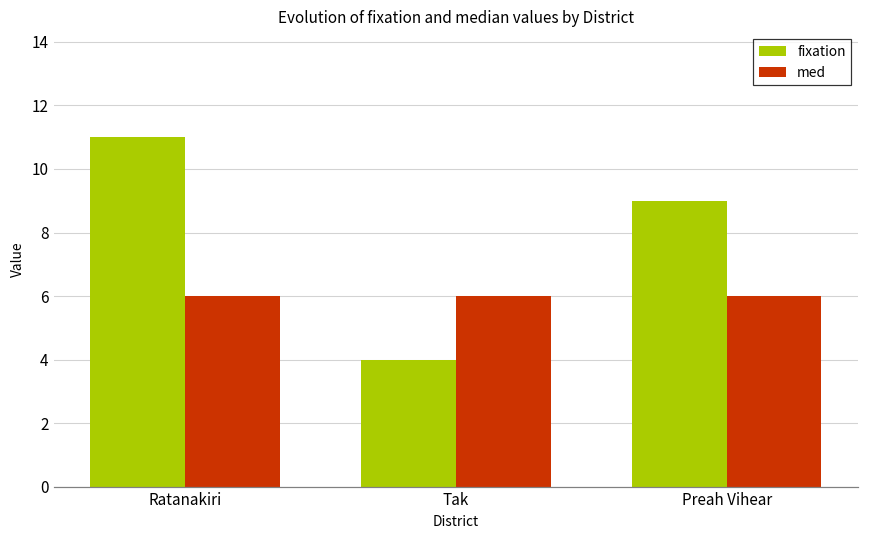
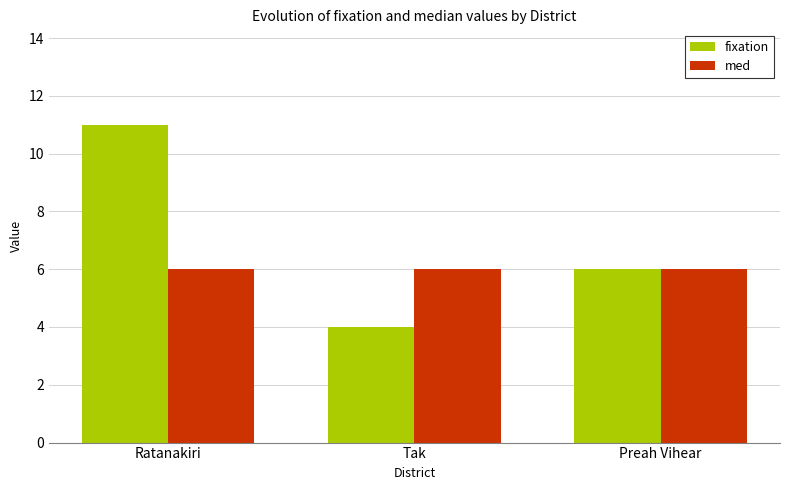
fixation, Preah Vihear: 9 -> 6
